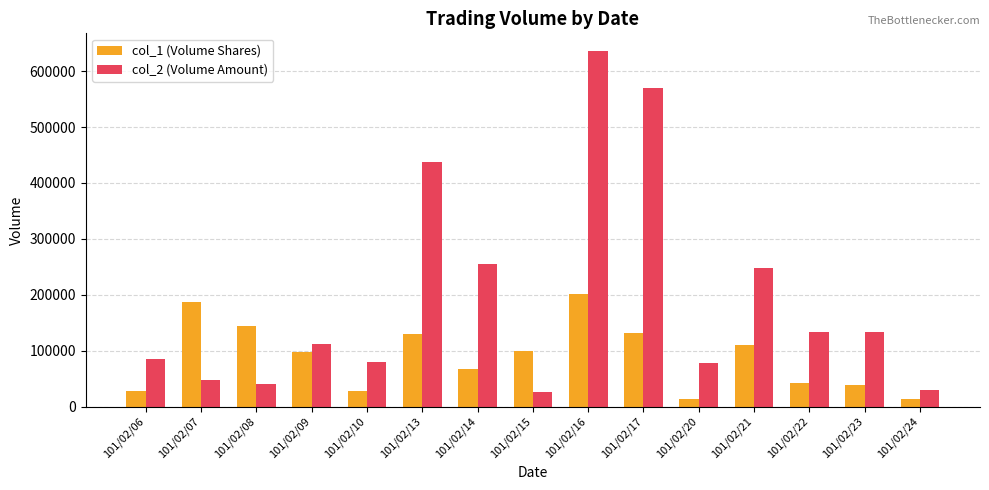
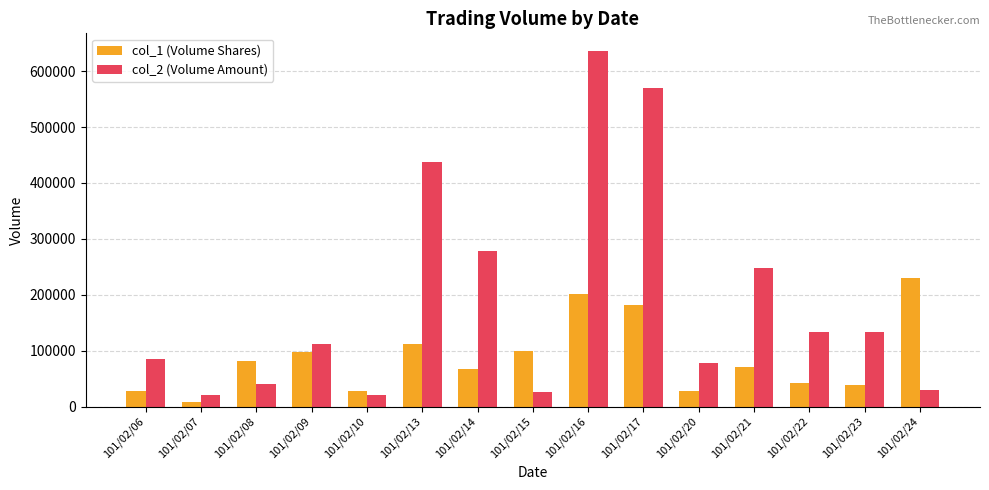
col_1 (Volume Shares), 101/02/07: 190000 -> 10000
col_2 (Volume Amount), 101/02/07: 50000 -> 20000
col_1 (Volume Shares), 101/02/08: 140000 -> 80000
col_2 (Volume Amount), 101/02/10: 80000 -> 20000
col_1 (Volume Shares), 101/02/13: 130000 -> 110000
col_2 (Volume Amount), 101/02/14: 250000 -> 280000
col_1 (Volume Shares), 101/02/17: 130000 -> 180000
col_1 (Volume Shares), 101/02/20: 10000 -> 30000
col_1 (Volume Shares), 101/02/21: 110000 -> 70000
col_1 (Volume Shares), 101/02/24: 10000 -> 230000
